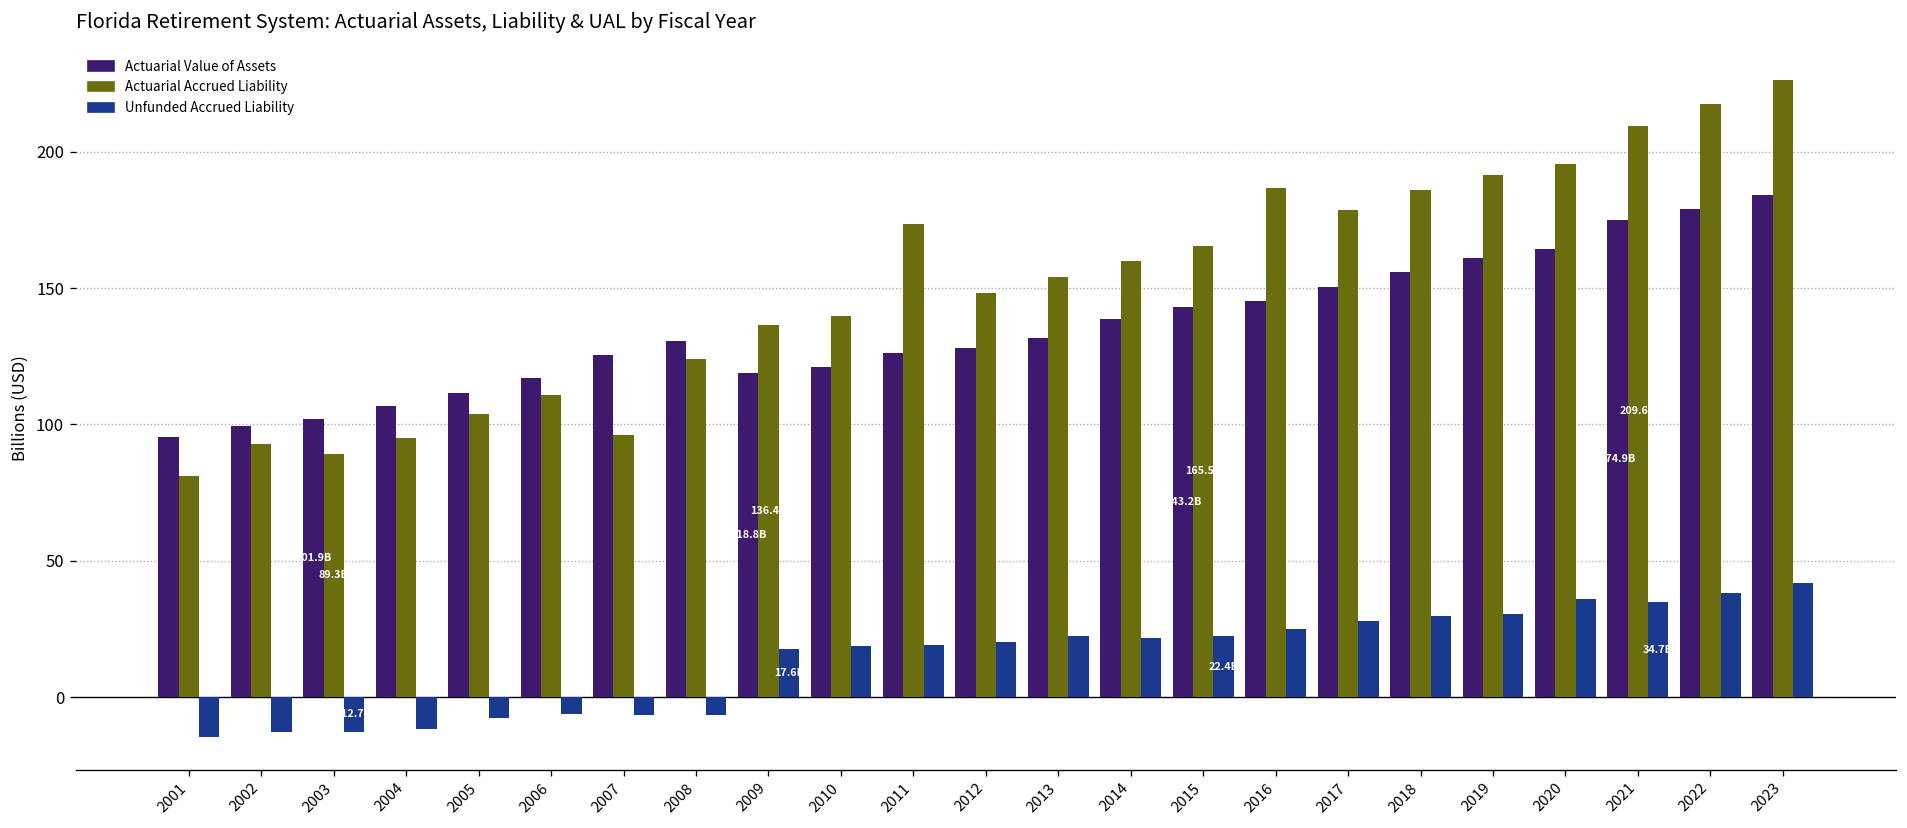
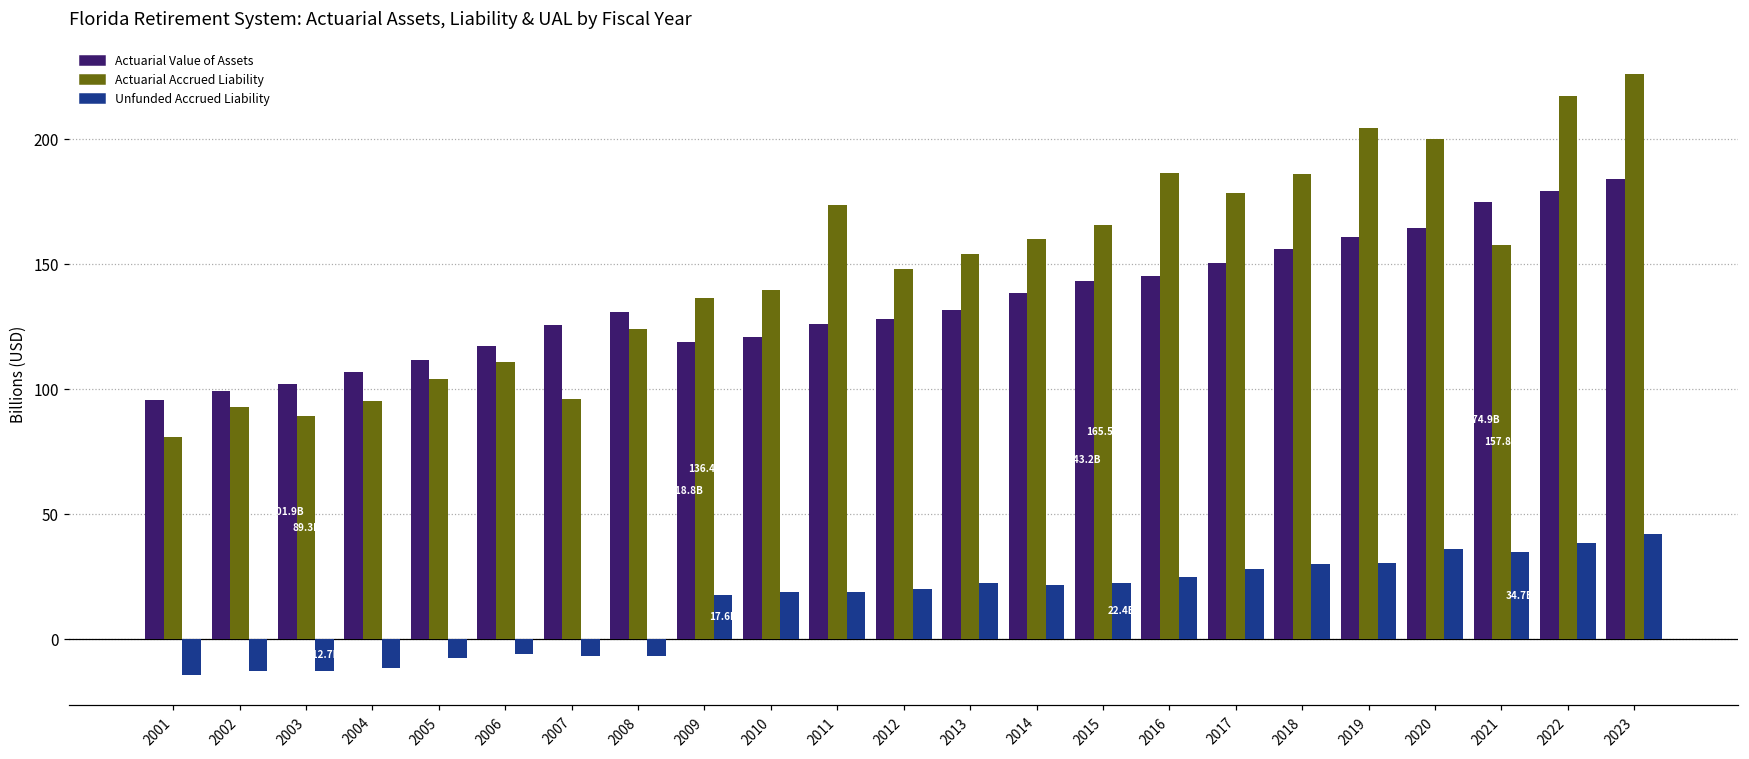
Actuarial Accrued Liability, 2019: 191 -> 205
Actuarial Accrued Liability, 2020: 195 -> 200
Actuarial Accrued Liability, 2021: 209.6B -> 157.8B
